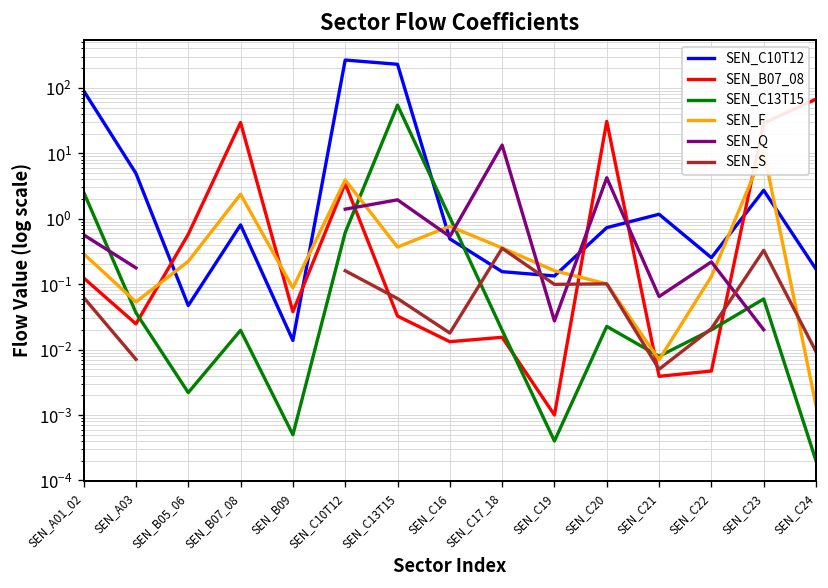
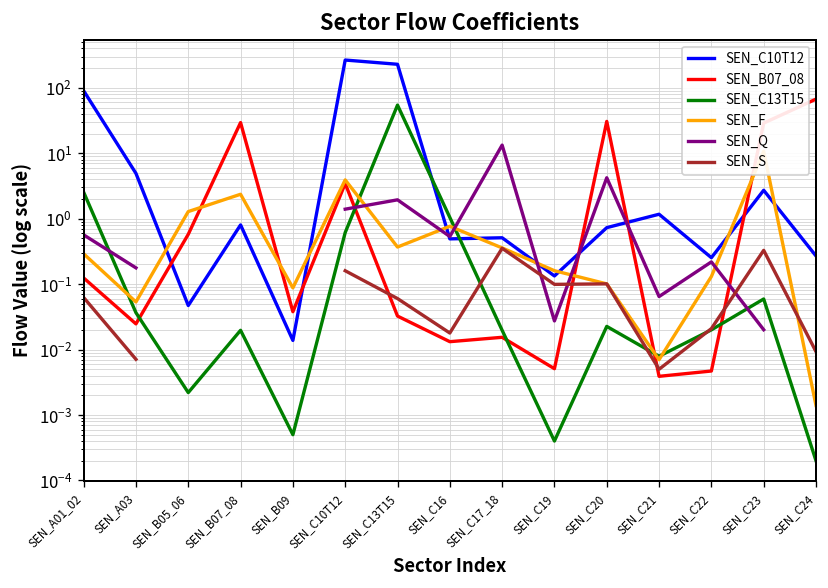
SEN_F, SEN_B05_06: 0.22 -> 1.3
SEN_C10T12, SEN_C17_18: 0.16 -> 0.5
SEN_B07_08, SEN_C19: 0.0010 -> 0.005
SEN_C10T12, SEN_C24: 0.17 -> 0.3
